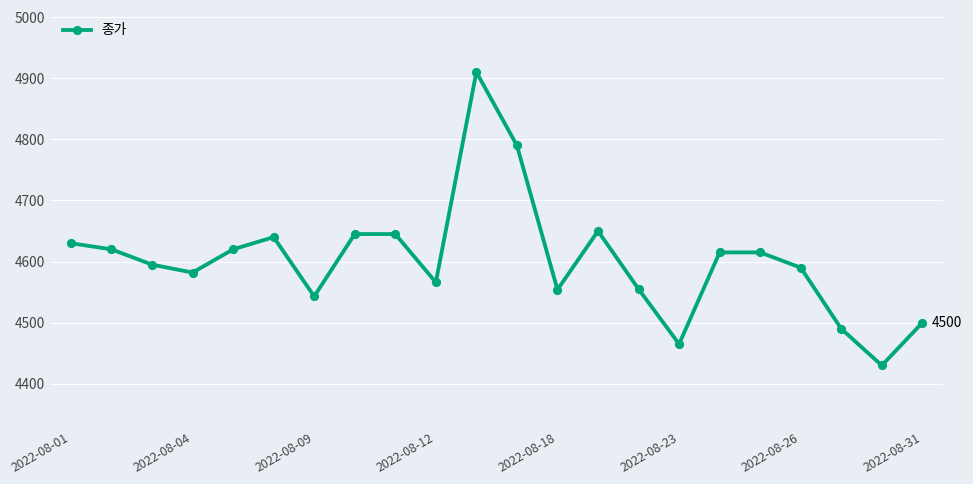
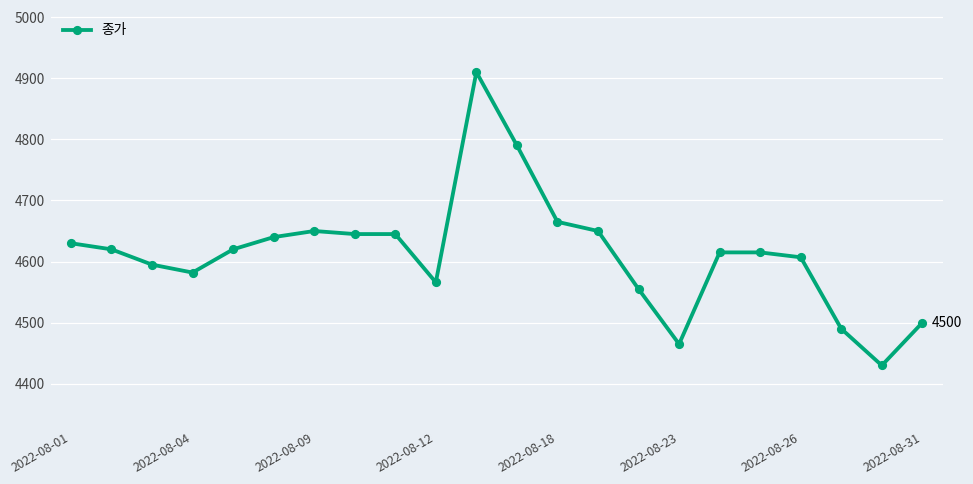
2022-08-09: 4540 -> 4650
2022-08-18: 4550 -> 4670
2022-08-26: 4590 -> 4610
